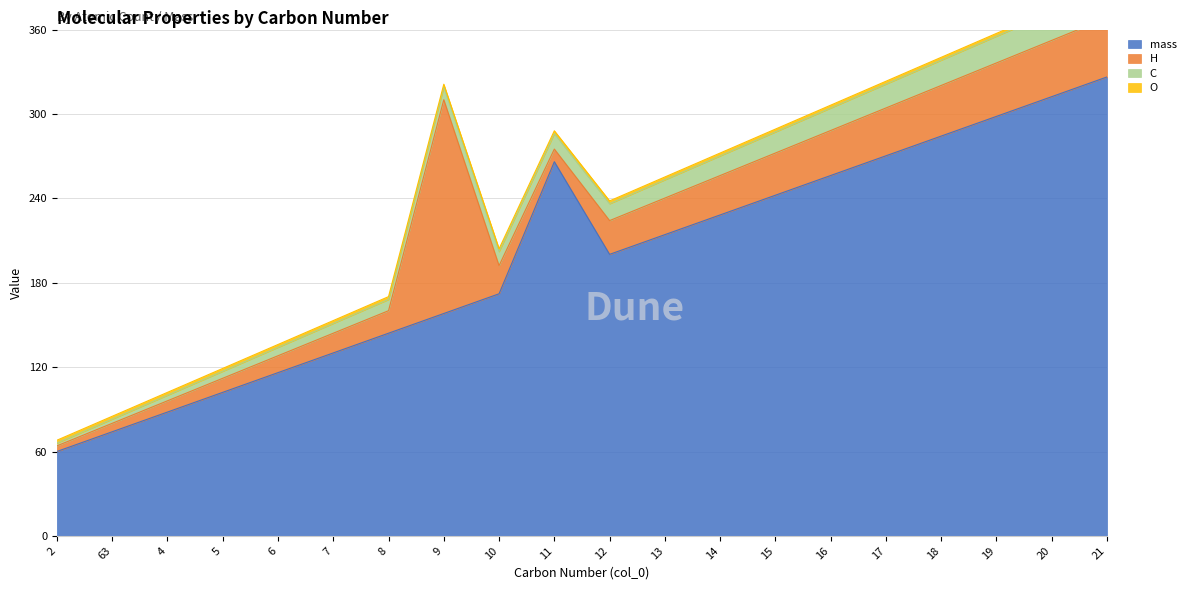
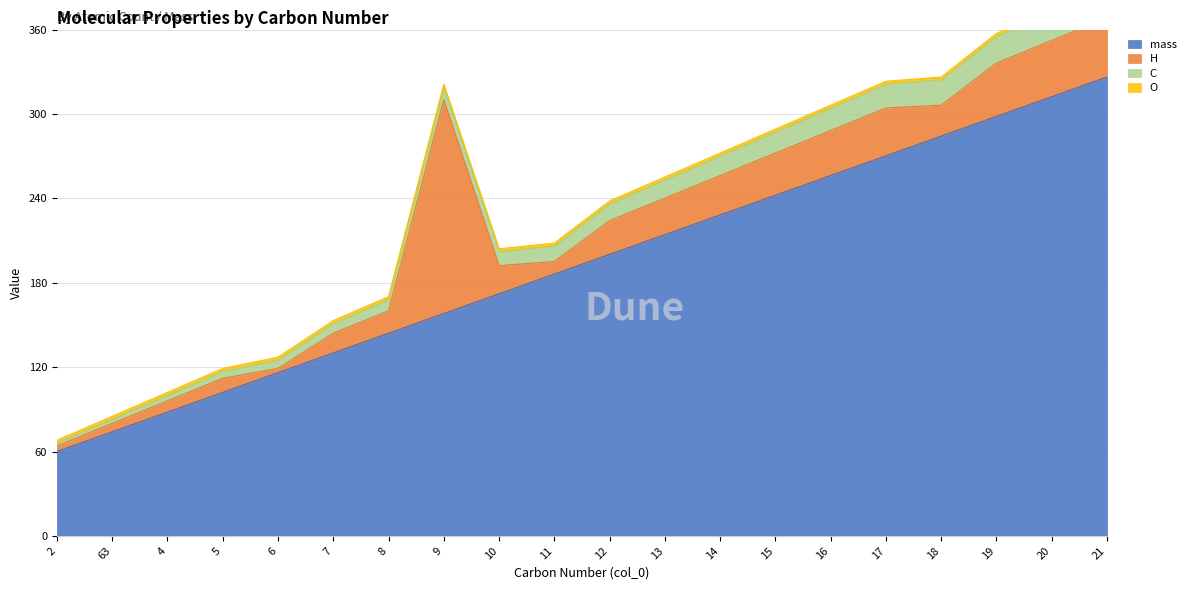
H, 6: 12 -> 3
mass, 11: 266 -> 186
H, 18: 36 -> 22
